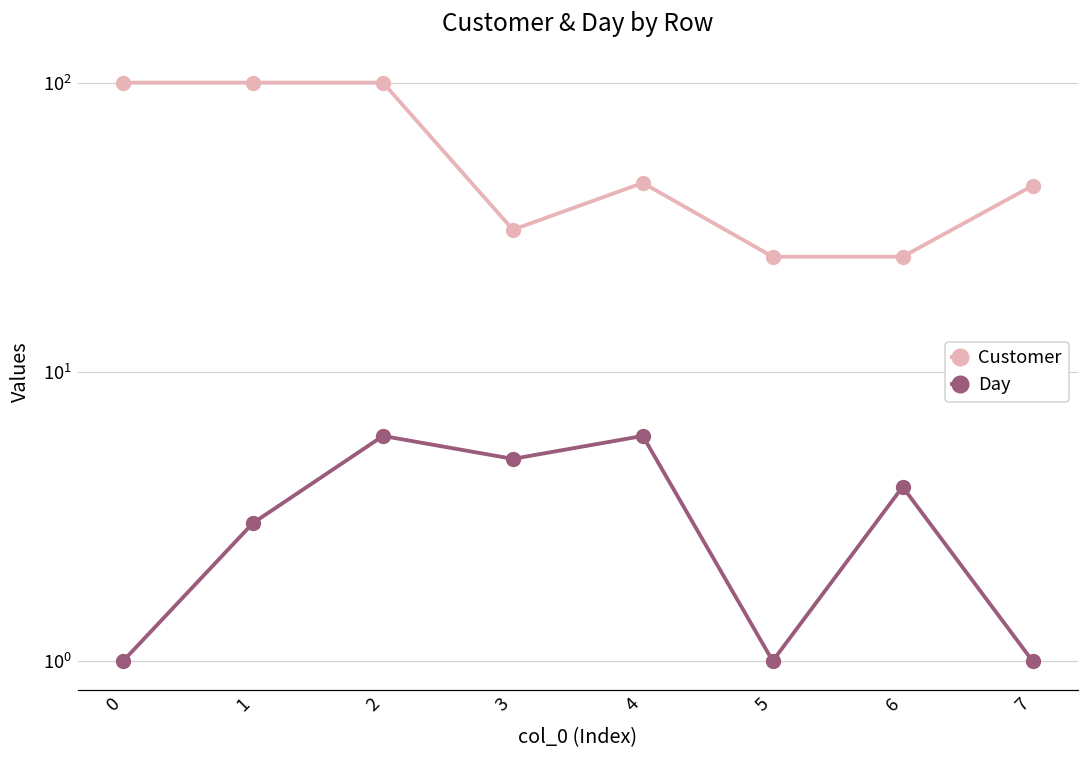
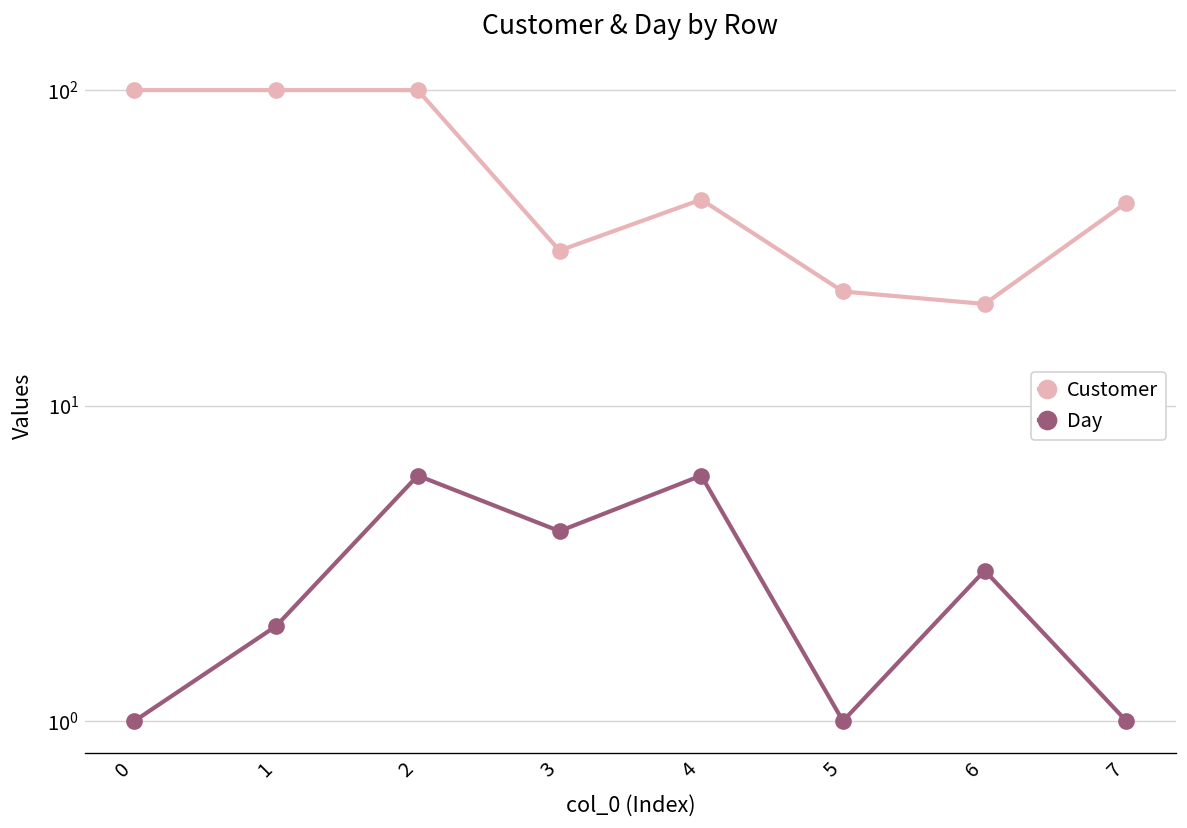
Day, 1: 3 -> 2
Day, 3: 5 -> 4
Customer, 5: 25 -> 23
Customer, 6: 25 -> 21
Day, 6: 4 -> 3
